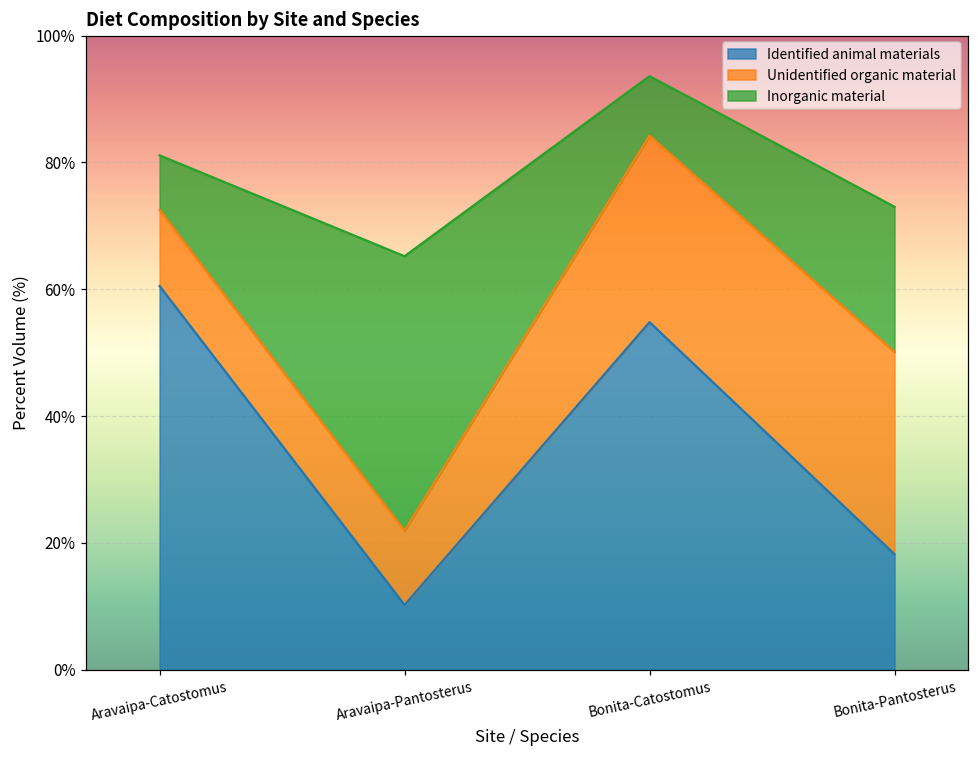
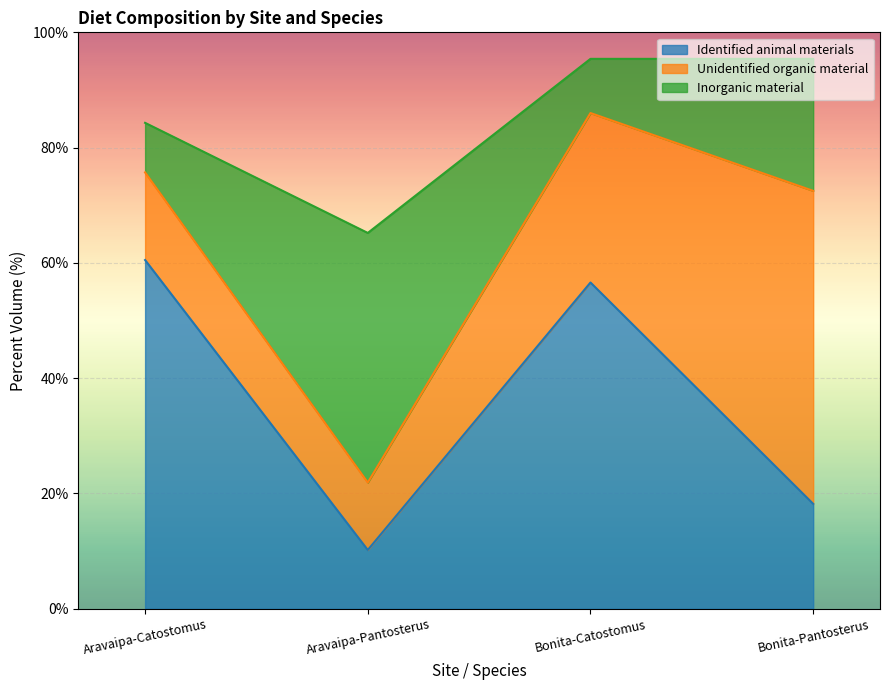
Unidentified organic material, Aravaipa-Catostomus: 12% -> 15%
Identified animal materials, Bonita-Catostomus: 55% -> 57%
Unidentified organic material, Bonita-Pantosterus: 32% -> 54%
